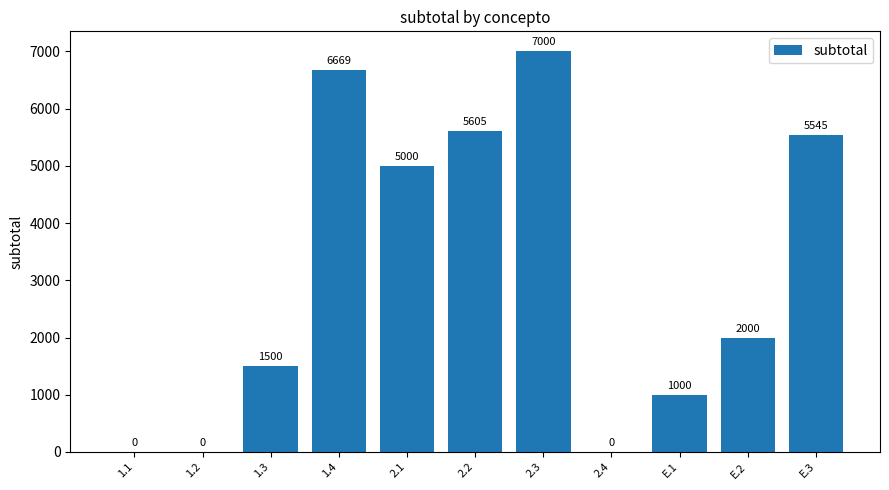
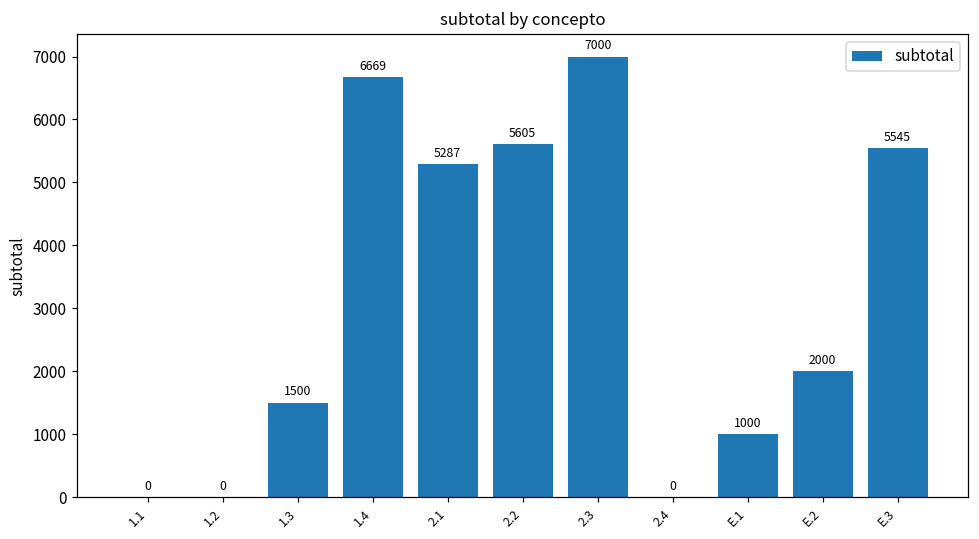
2.1: 5000 -> 5287
